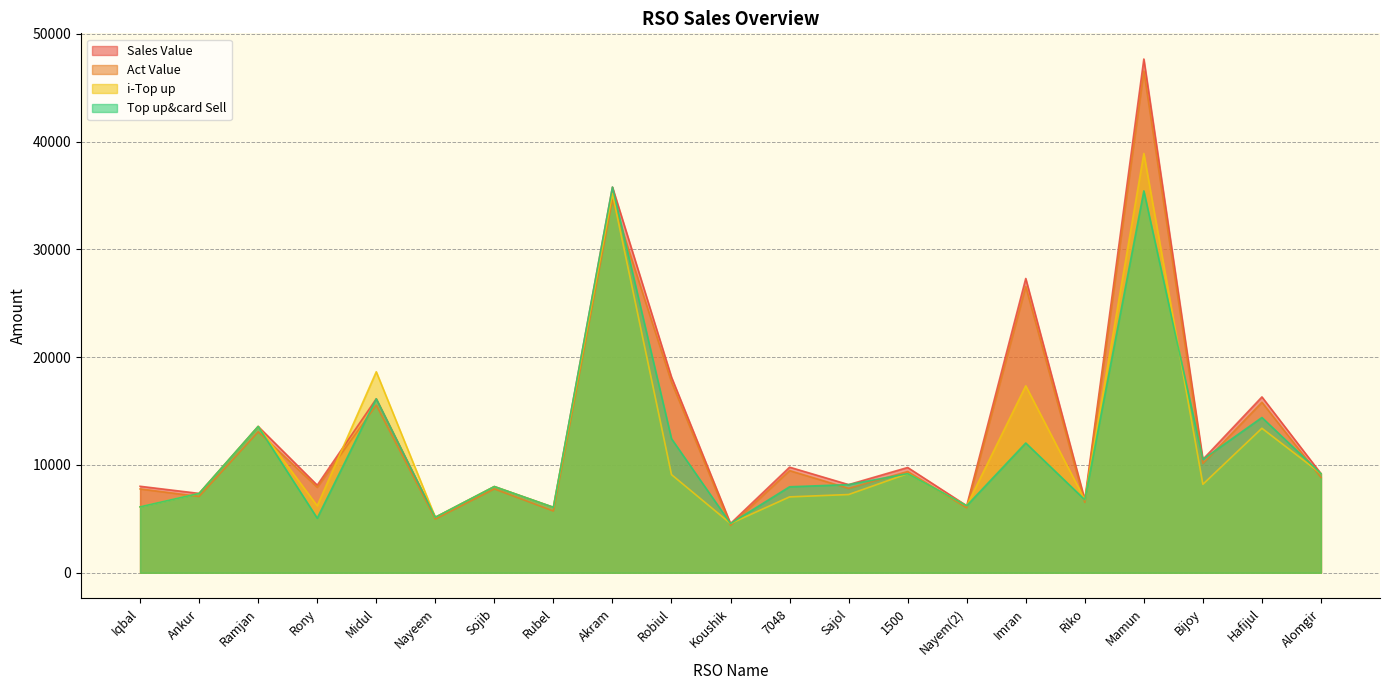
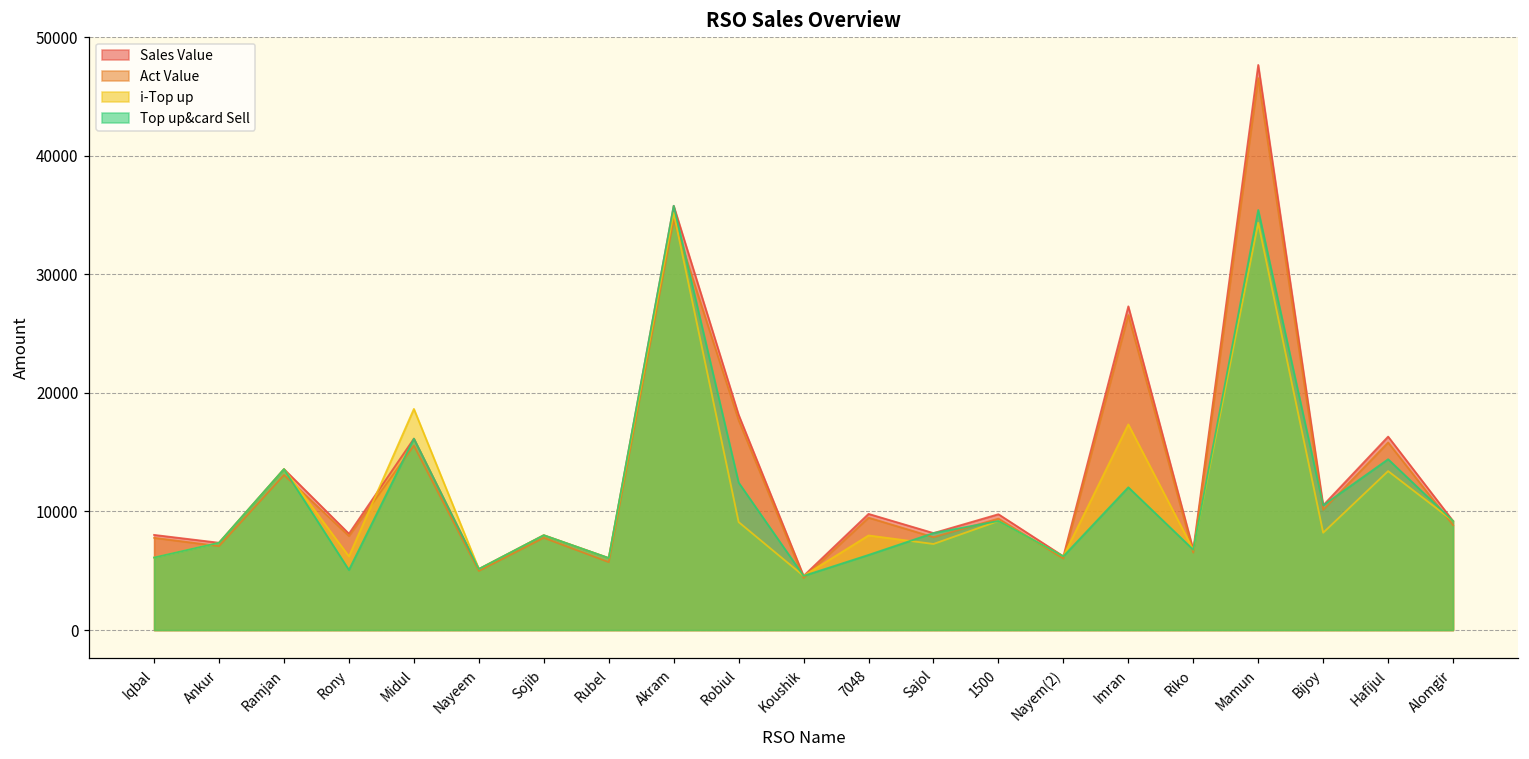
i-Top up, 7048: 7000 -> 8000
Top up&card Sell, 7048: 8000 -> 6300
i-Top up, Mamun: 38900 -> 34300
